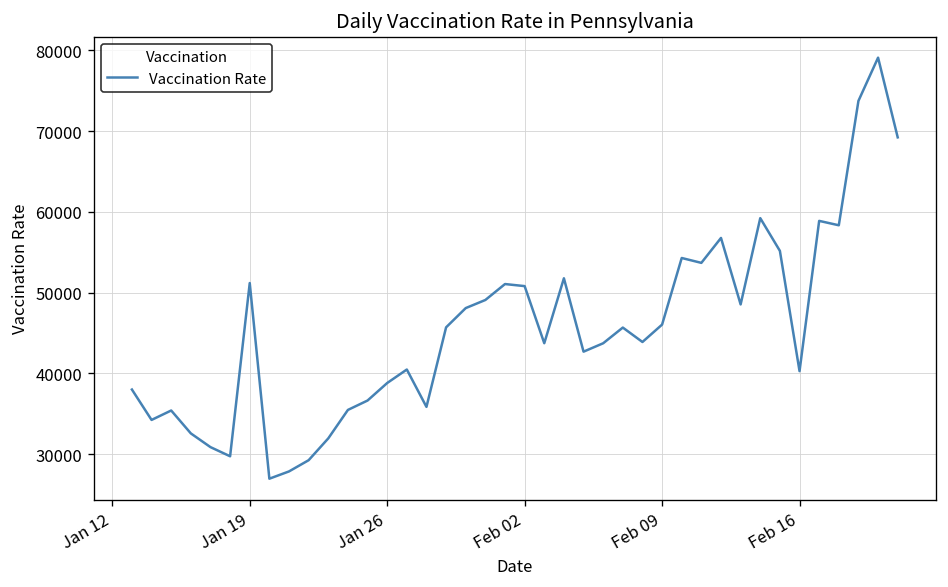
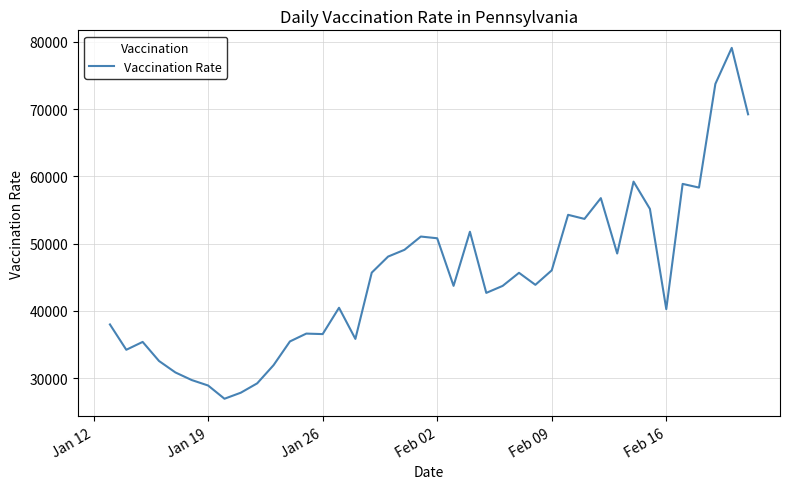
Jan 19: 51000 -> 29000
Jan 26: 39000 -> 37000
